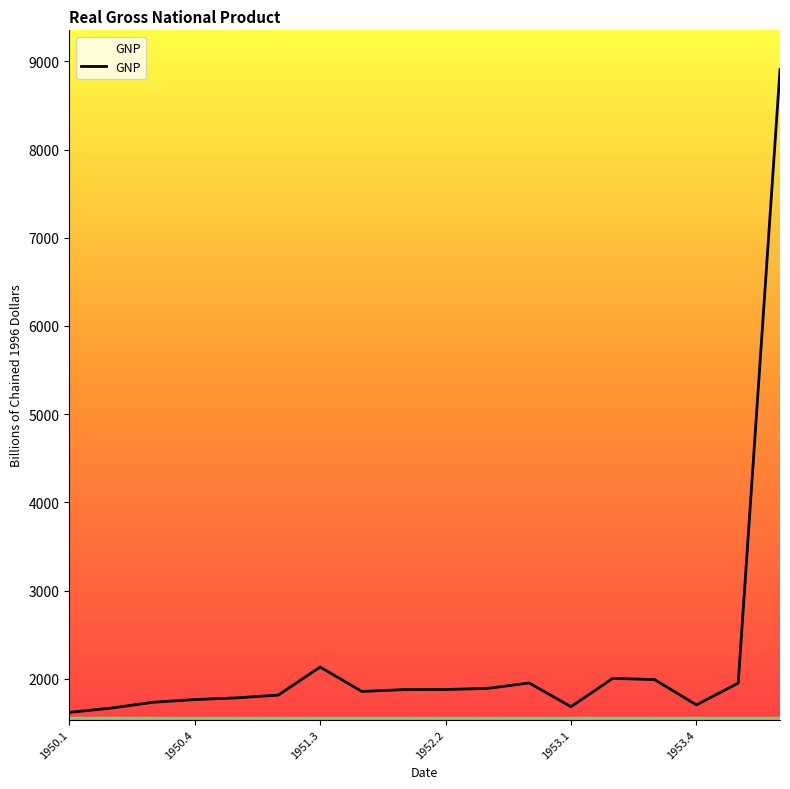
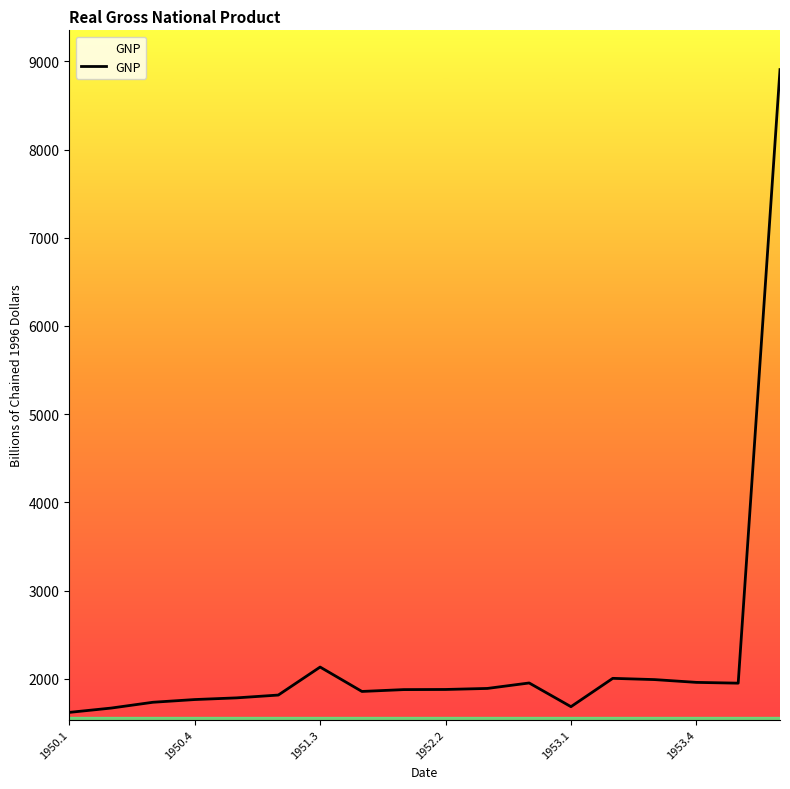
1953.4: 1700 -> 2000
